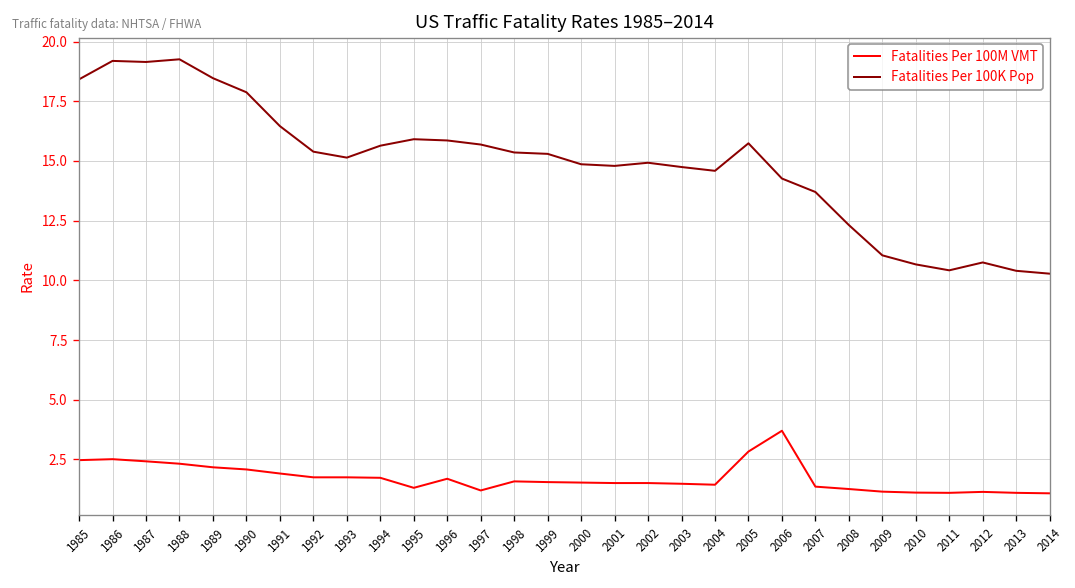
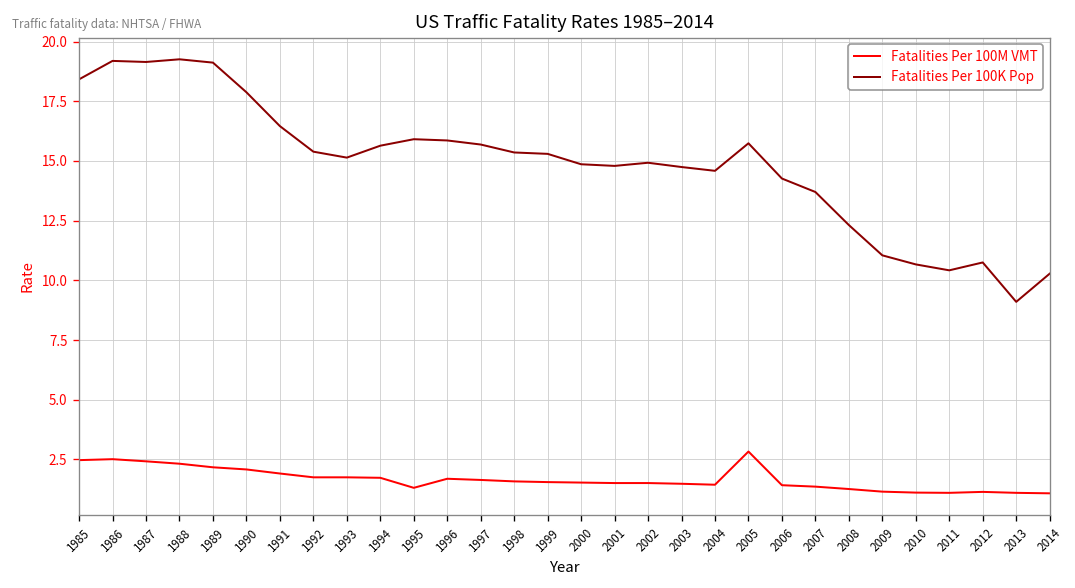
Fatalities Per 100K Pop, 1989: 18.5 -> 19.1
Fatalities Per 100M VMT, 1997: 1.2 -> 1.6
Fatalities Per 100M VMT, 2006: 3.7 -> 1.4
Fatalities Per 100K Pop, 2013: 10.4 -> 9.1
